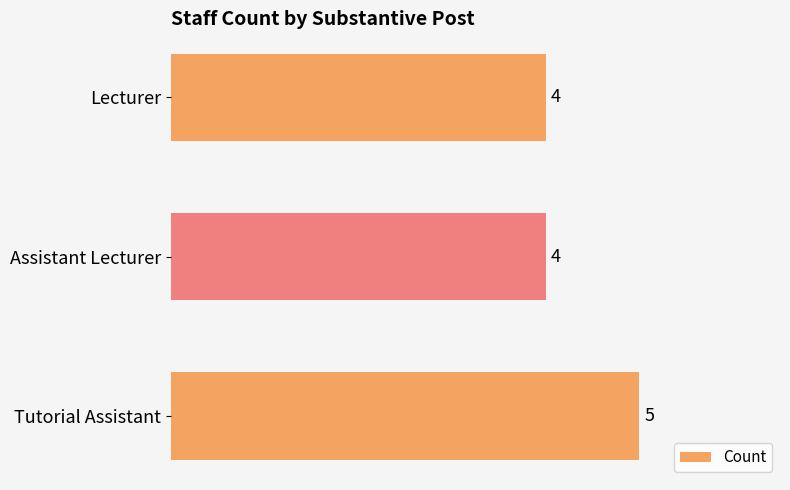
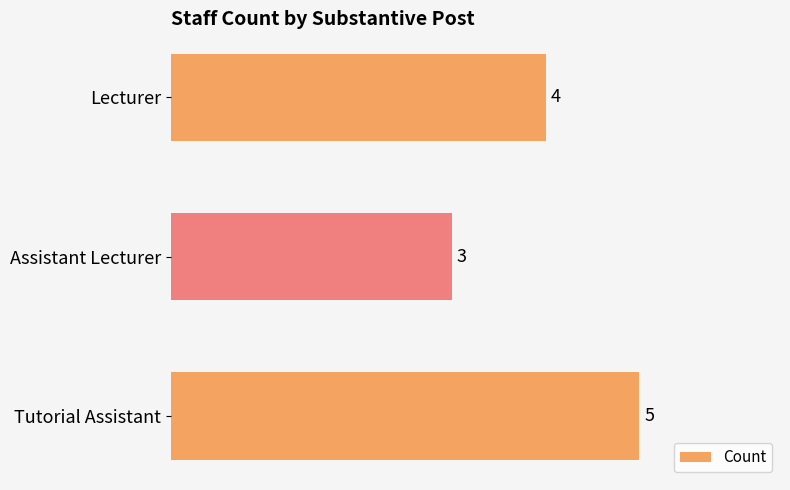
Assistant Lecturer: 4 -> 3
